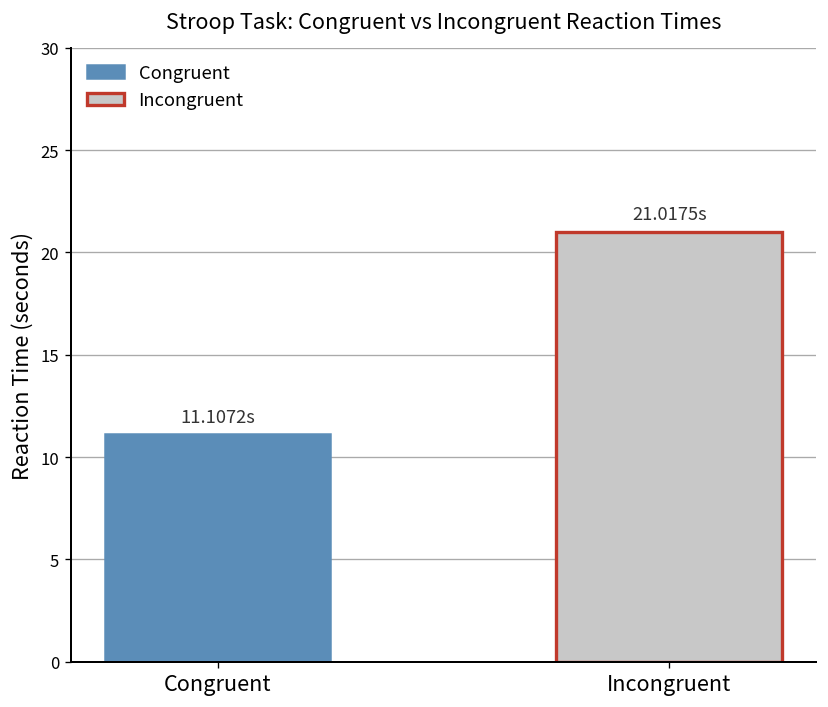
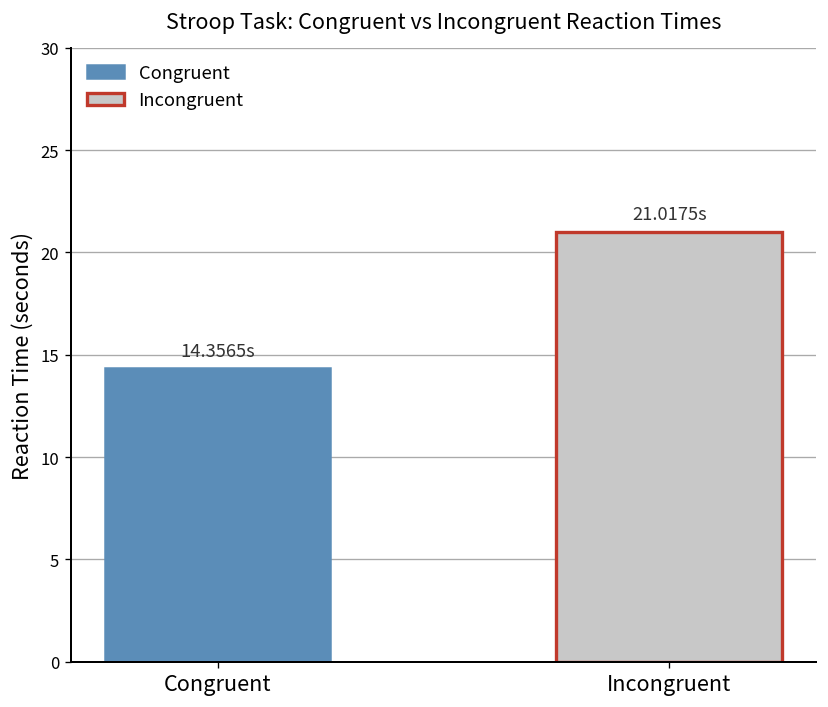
Congruent: 11.1072s -> 14.3565s
